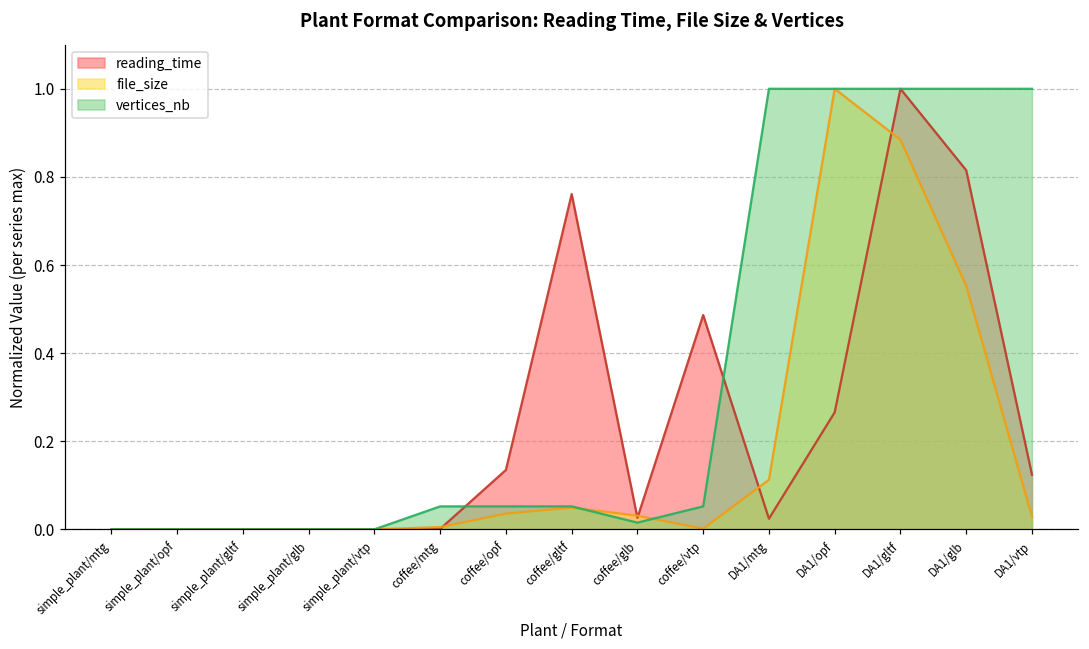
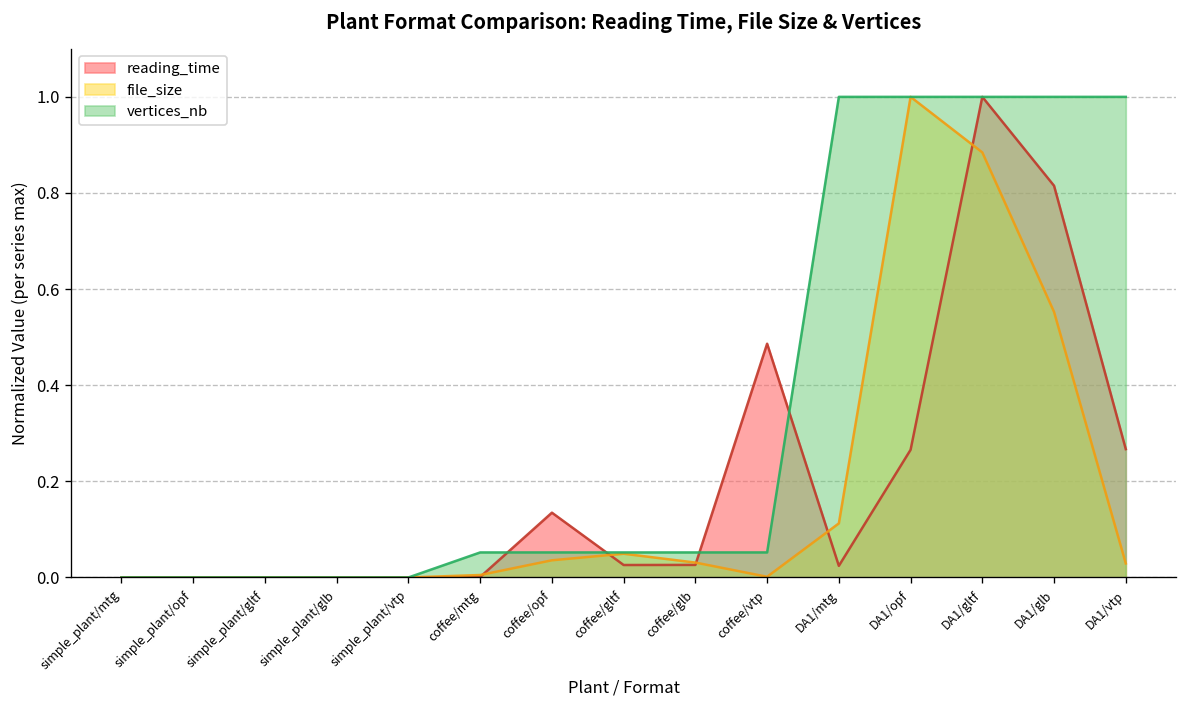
reading_time, coffee/gltf: 0.76 -> 0.03
vertices_nb, coffee/glb: 0.02 -> 0.05
reading_time, DA1/vtp: 0.12 -> 0.27
